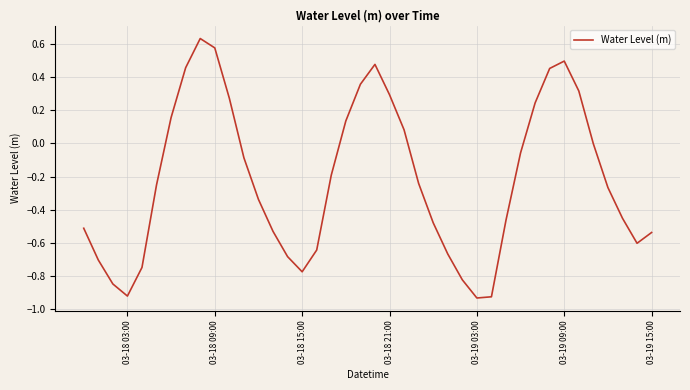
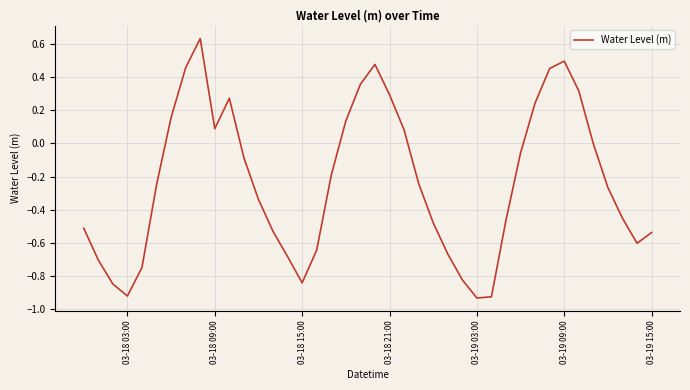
03-18 09:00: 0.58 -> 0.09
03-18 15:00: -0.77 -> -0.84
